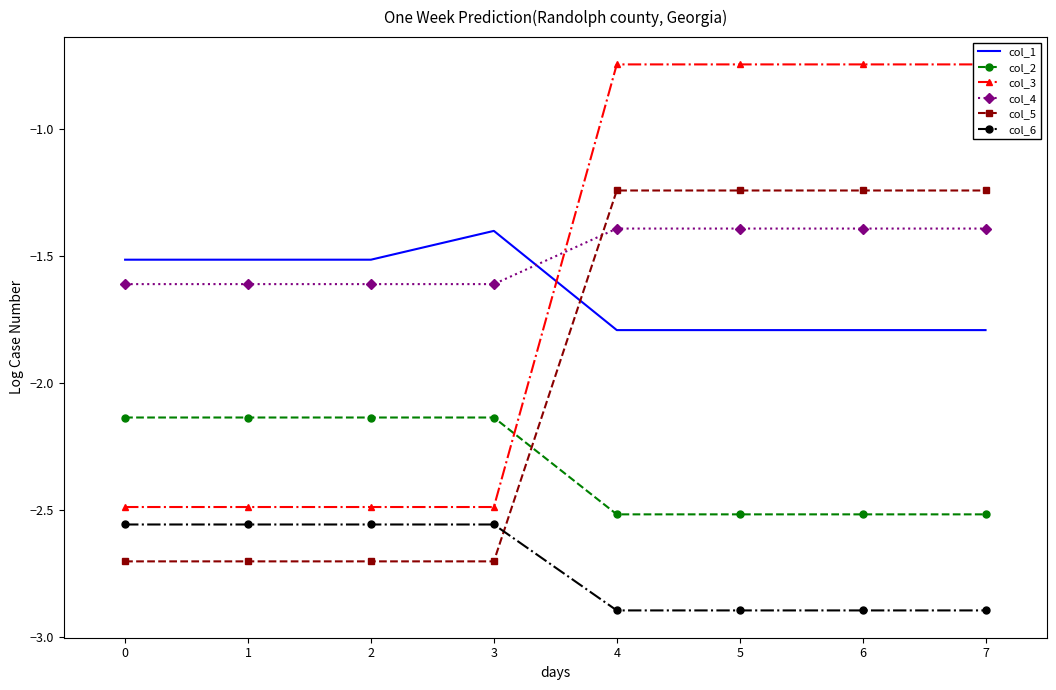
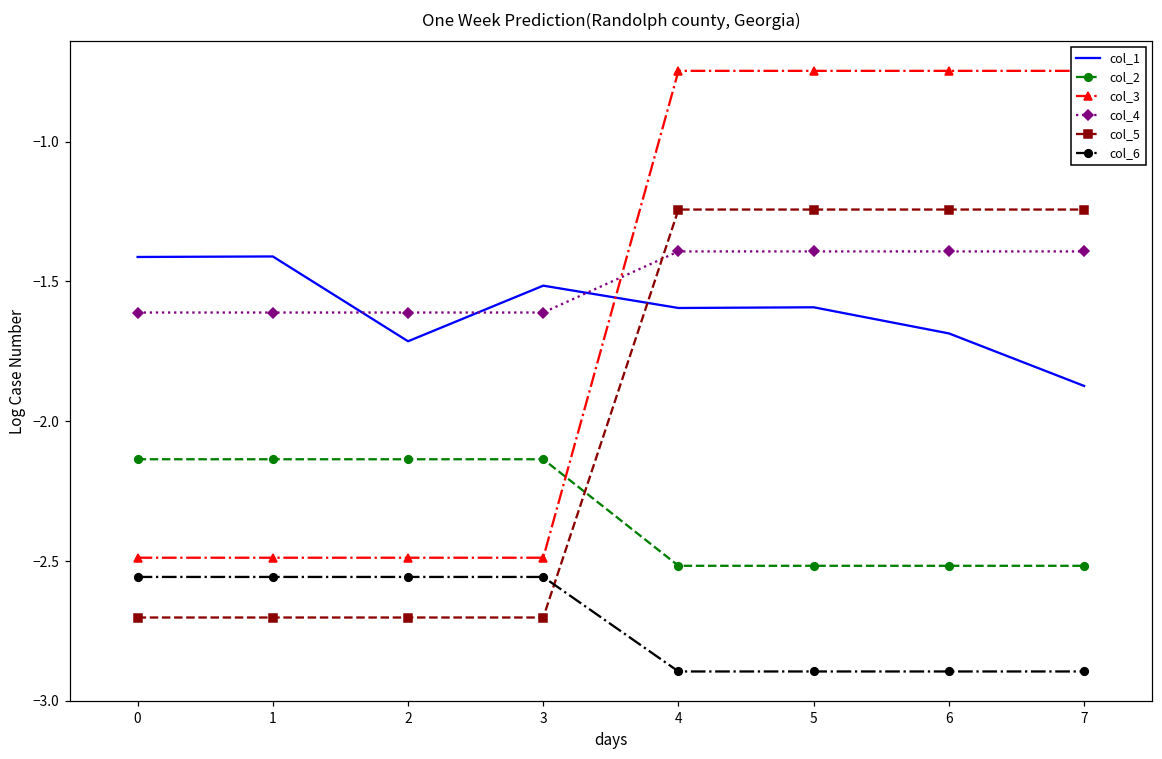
col_1, 0: -1.52 -> -1.41
col_1, 1: -1.52 -> -1.41
col_1, 2: -1.52 -> -1.71
col_1, 3: -1.40 -> -1.52
col_1, 4: -1.79 -> -1.60
col_1, 5: -1.79 -> -1.59
col_1, 6: -1.79 -> -1.69
col_1, 7: -1.79 -> -1.87
